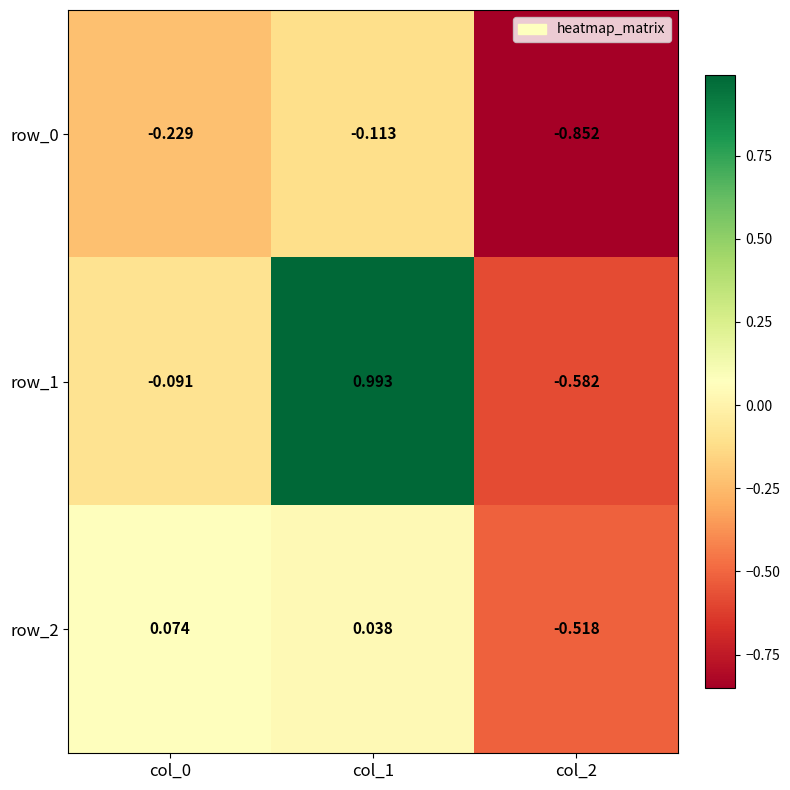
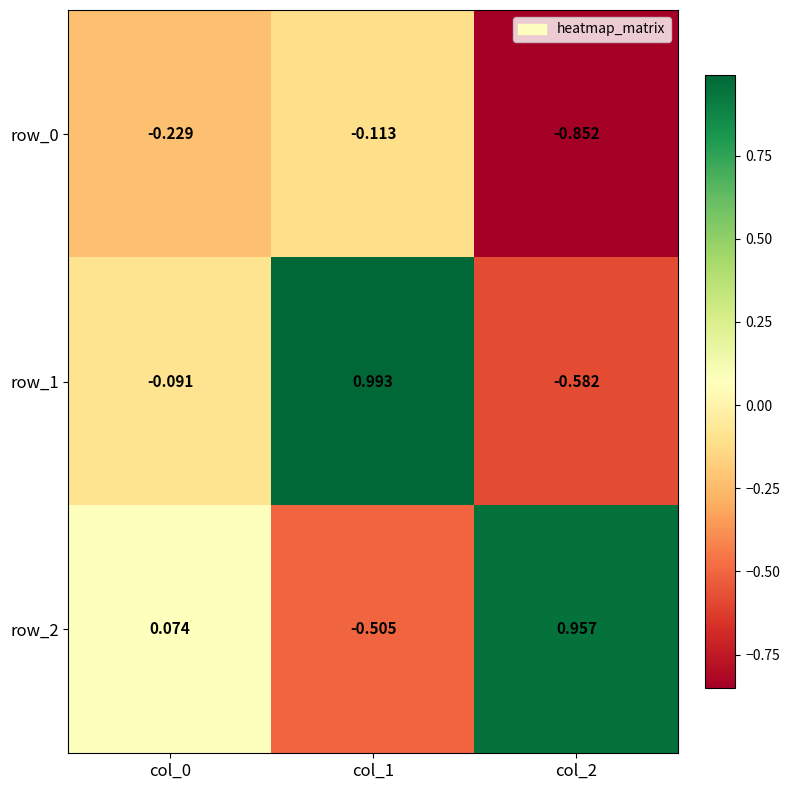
row_2, col_1: 0.038 -> -0.505
row_2, col_2: -0.518 -> 0.957
